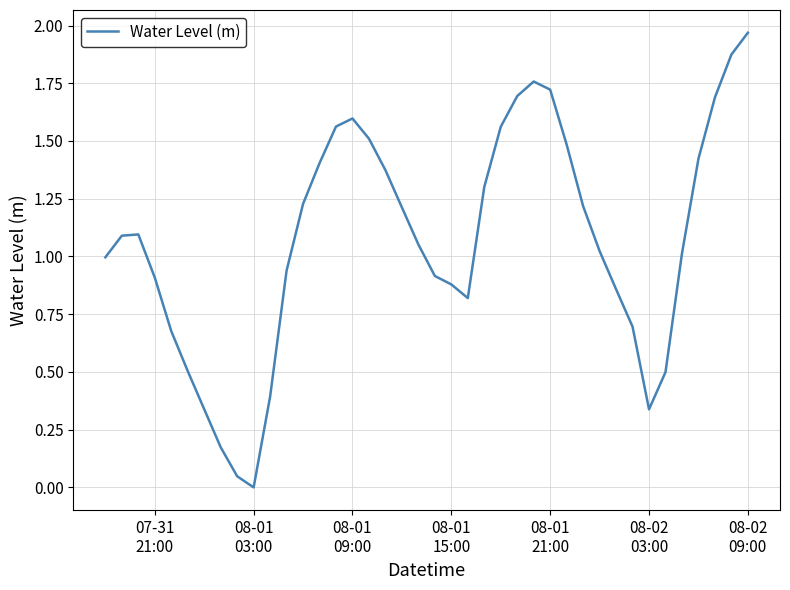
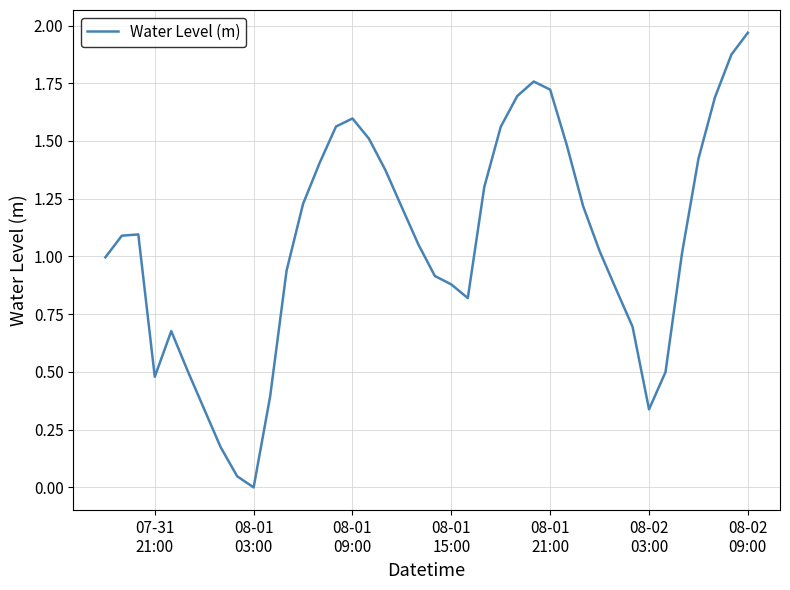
07-31 21:00: 0.91 -> 0.48
